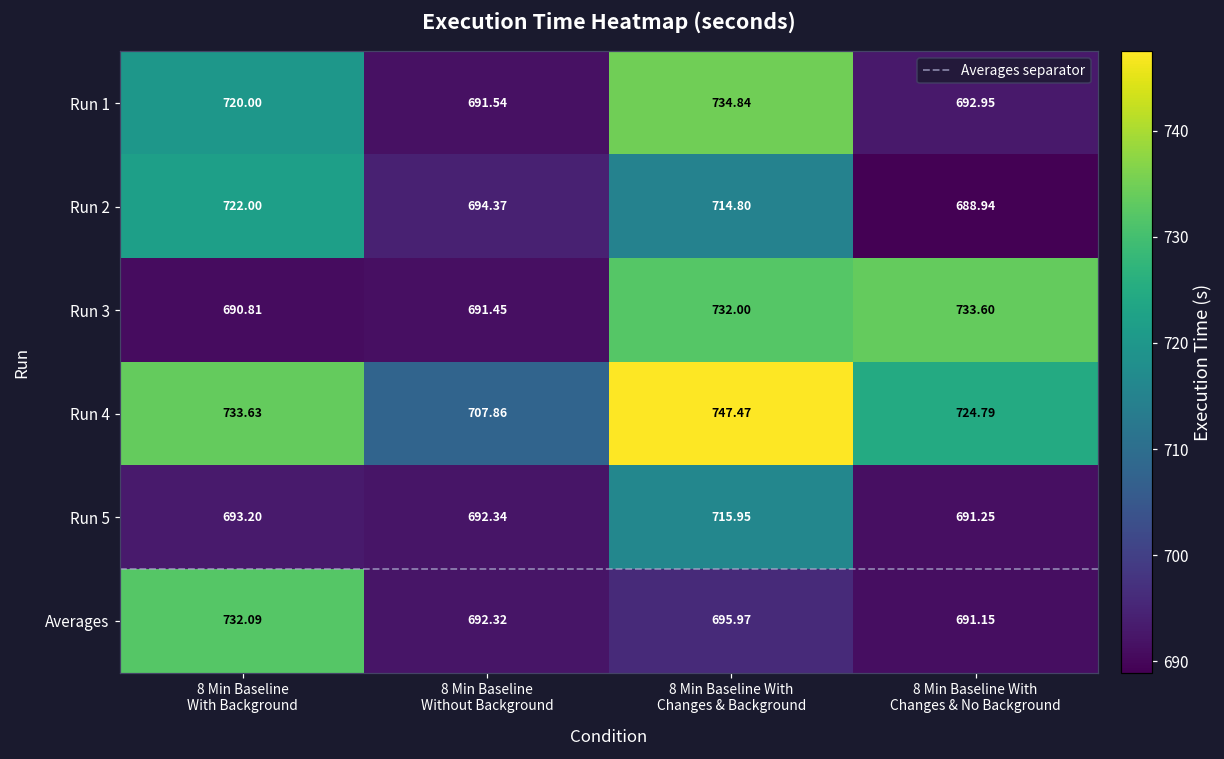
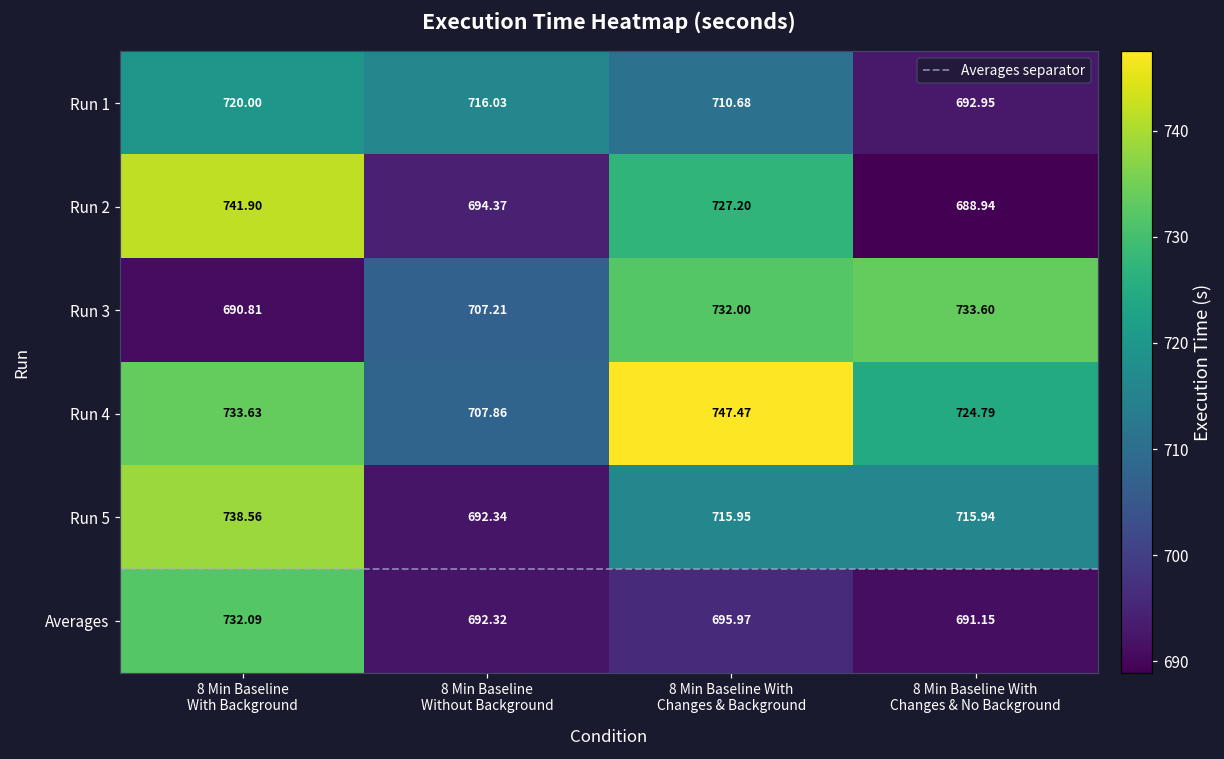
Run 1, 8 Min Baseline Without Background: 691.54 -> 716.03
Run 1, 8 Min Baseline With Changes & Background: 734.84 -> 710.68
Run 2, 8 Min Baseline With Background: 722.00 -> 741.90
Run 2, 8 Min Baseline With Changes & Background: 714.80 -> 727.20
Run 3, 8 Min Baseline Without Background: 691.45 -> 707.21
Run 5, 8 Min Baseline With Background: 693.20 -> 738.56
Run 5, 8 Min Baseline With Changes & No Background: 691.25 -> 715.94
